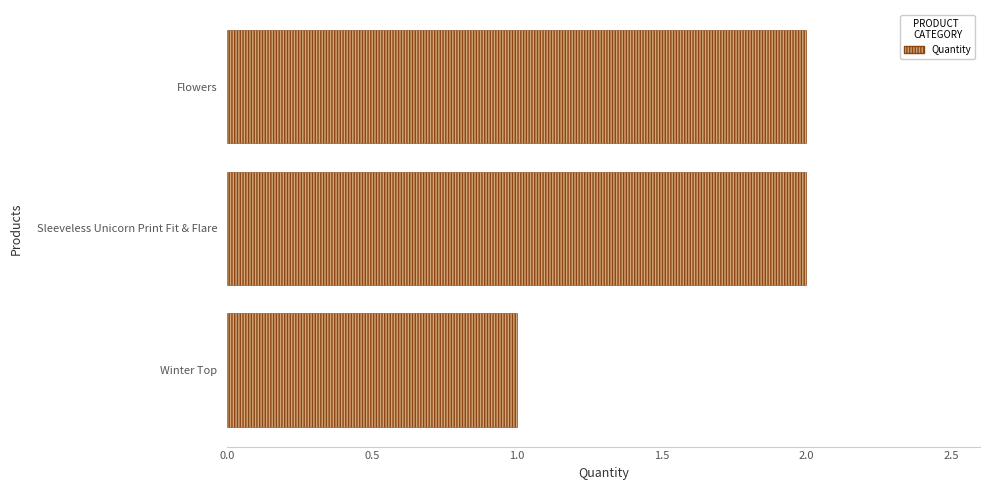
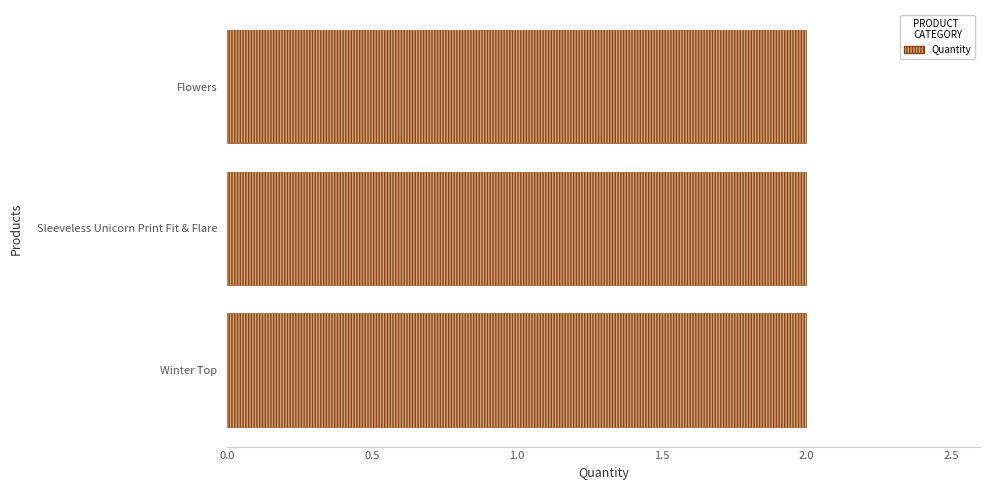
Winter Top: 1 -> 2
